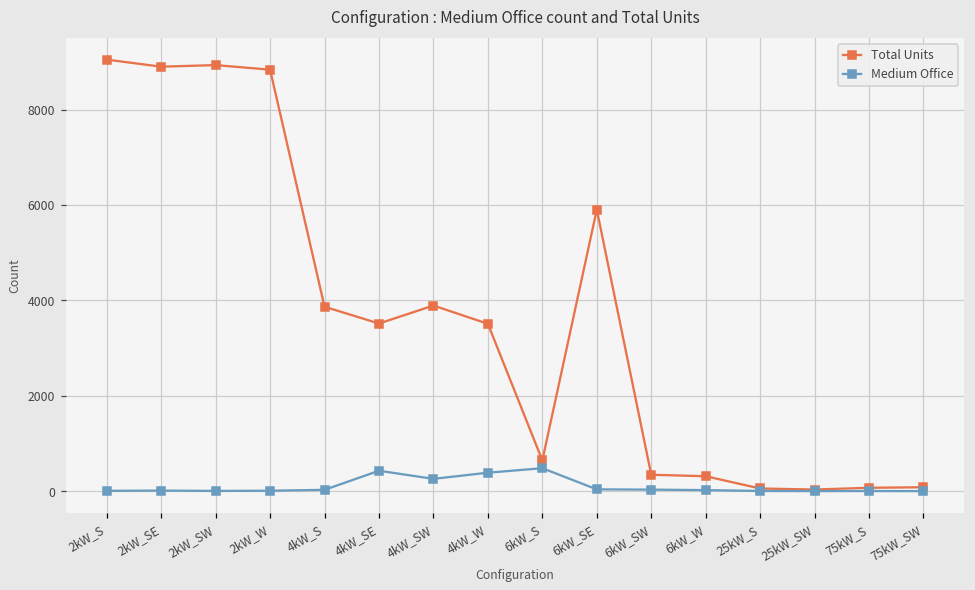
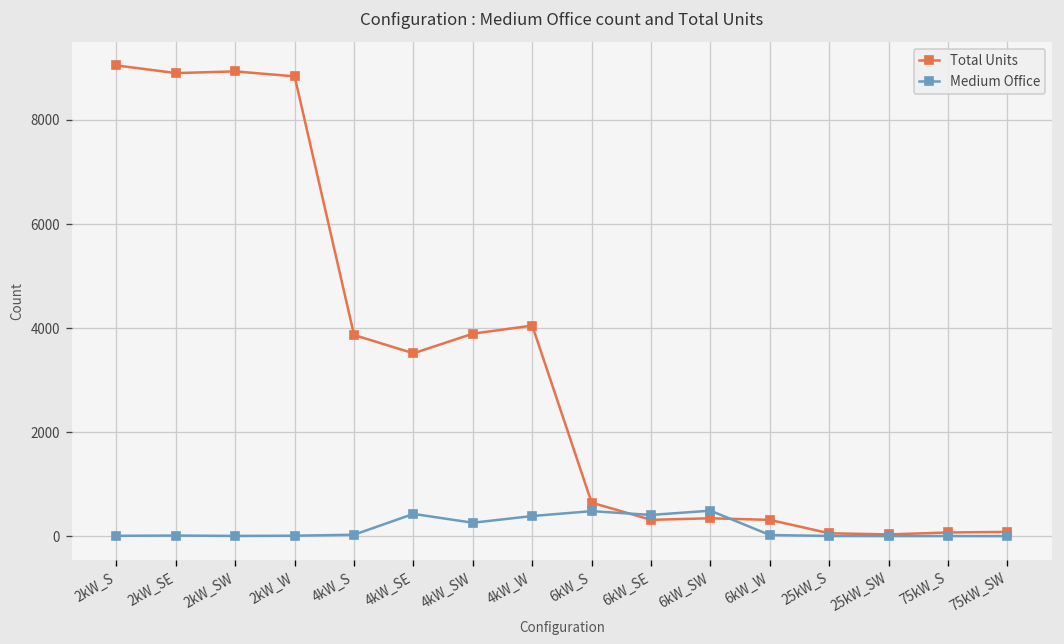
Total Units, 4kW_W: 3500 -> 4000
Total Units, 6kW_SE: 5900 -> 300
Medium Office, 6kW_SE: 0 -> 400
Medium Office, 6kW_SW: 0 -> 500
